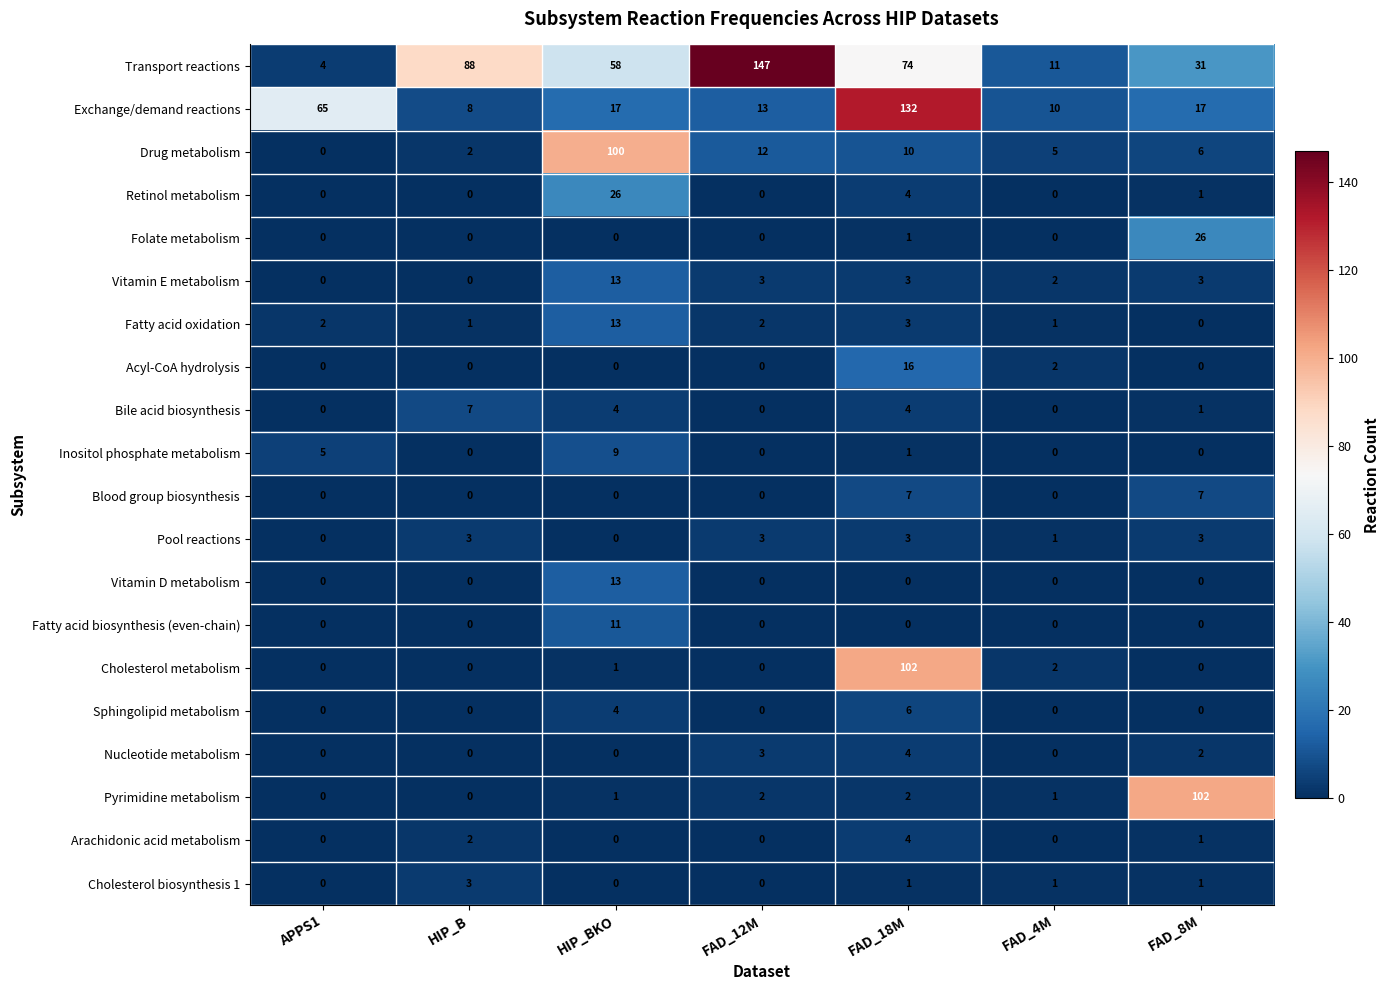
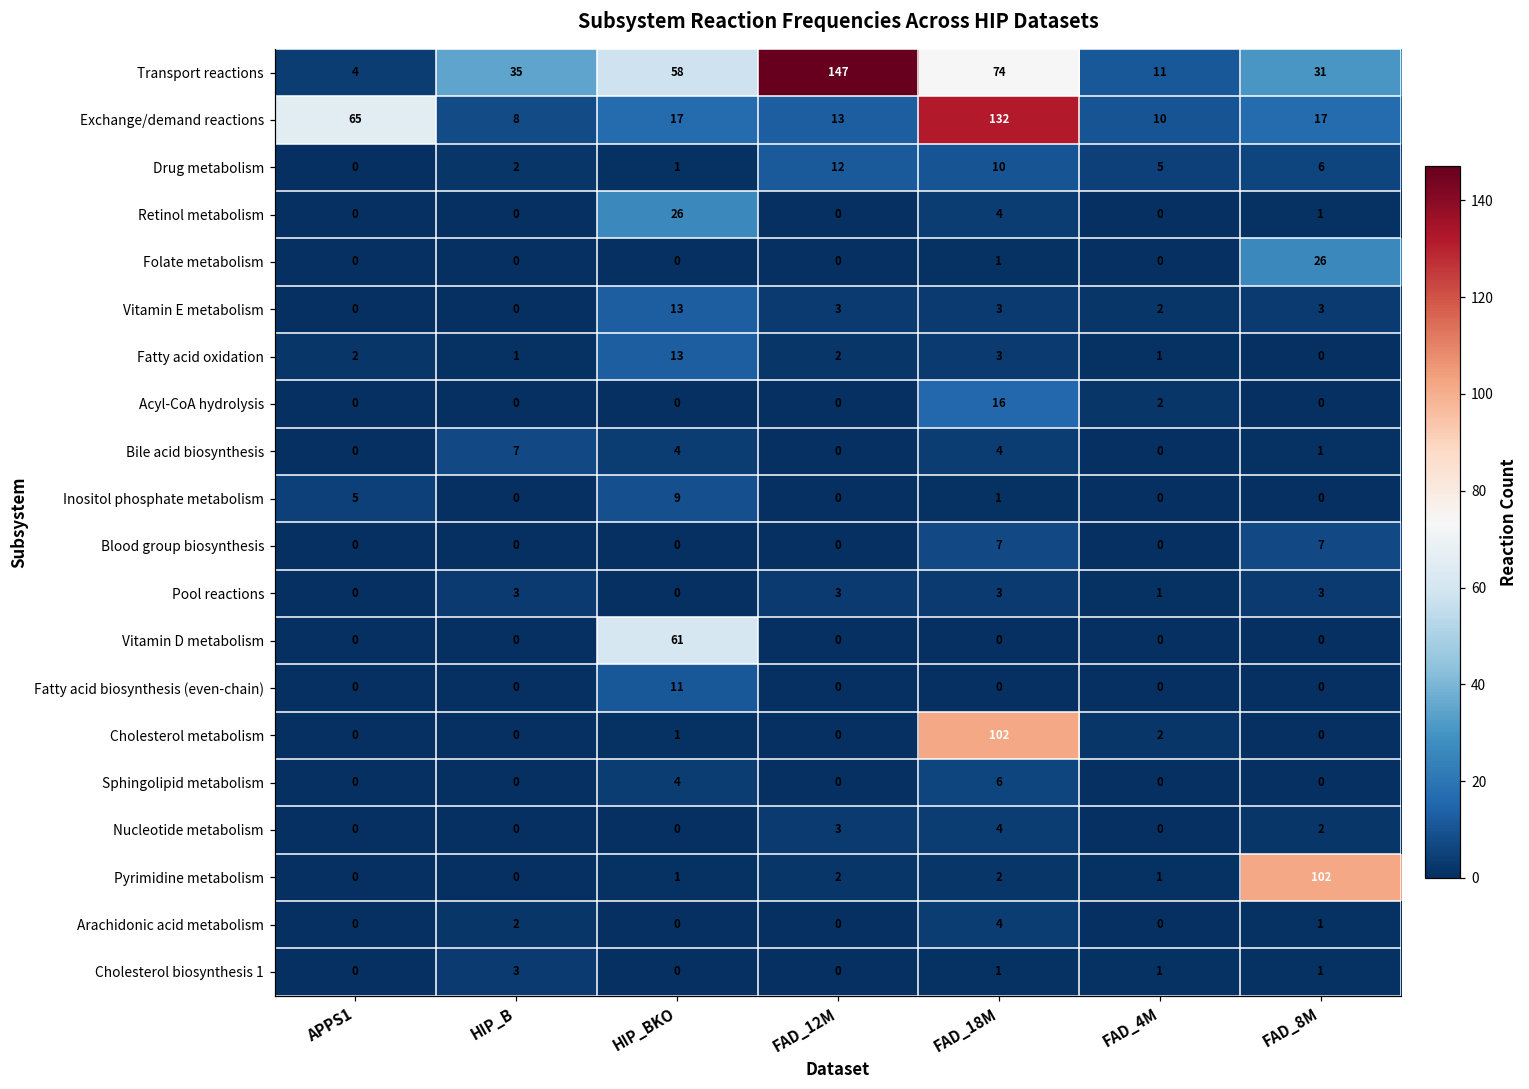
Transport reactions, HIP_B: 88 -> 35
Drug metabolism, HIP_BKO: 100 -> 1
Vitamin D metabolism, HIP_BKO: 13 -> 61
